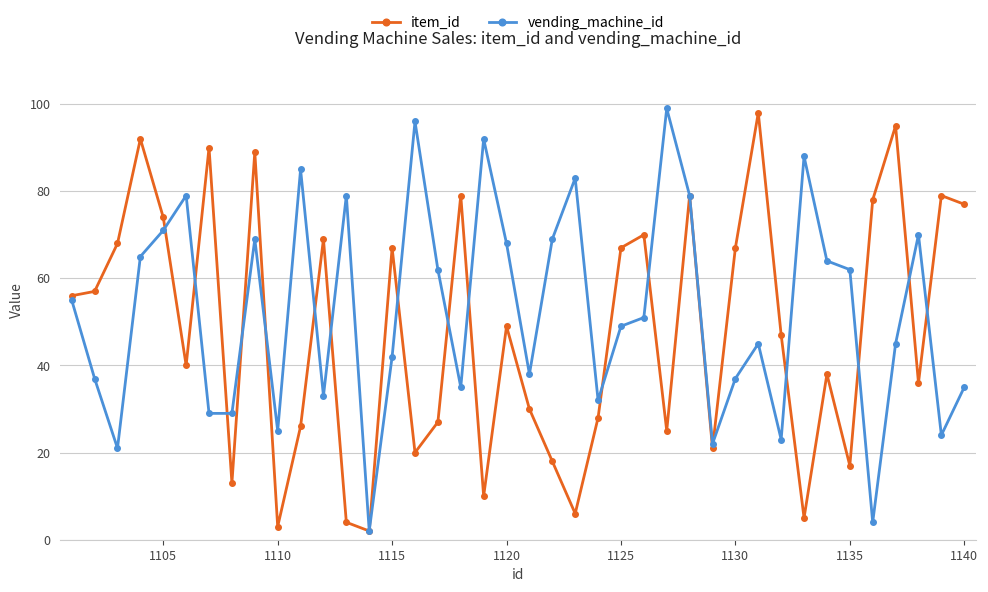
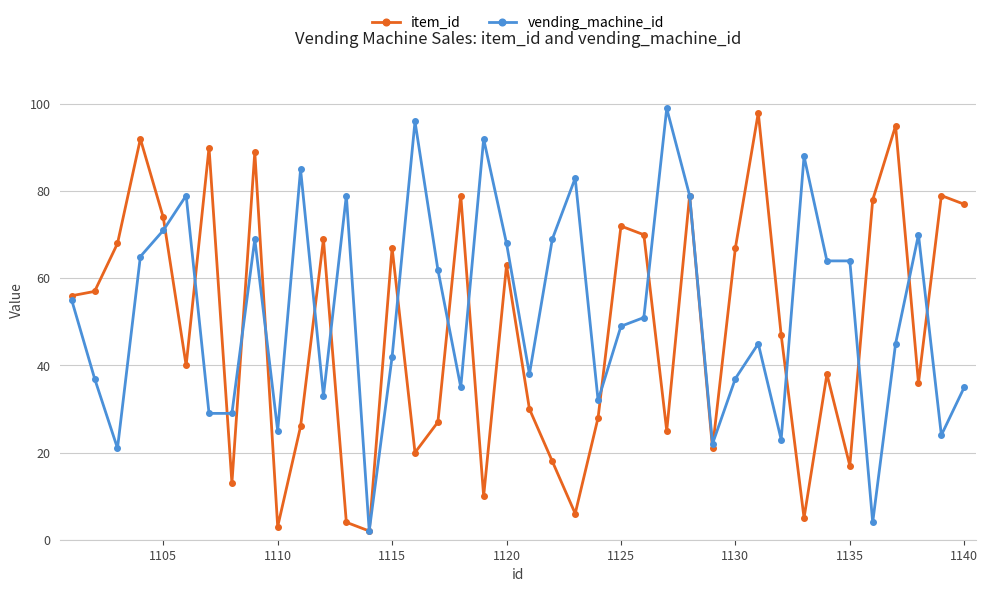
item_id, 1120: 49 -> 63
item_id, 1125: 67 -> 72
vending_machine_id, 1135: 62 -> 64
